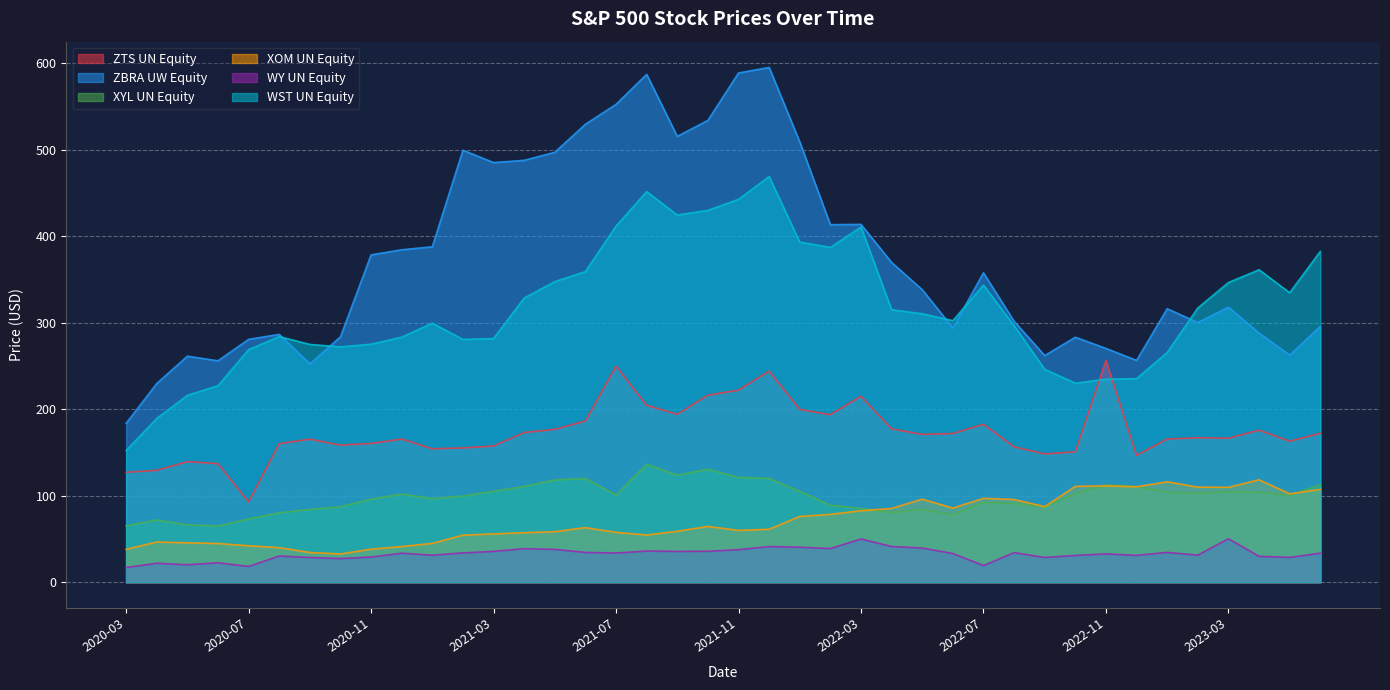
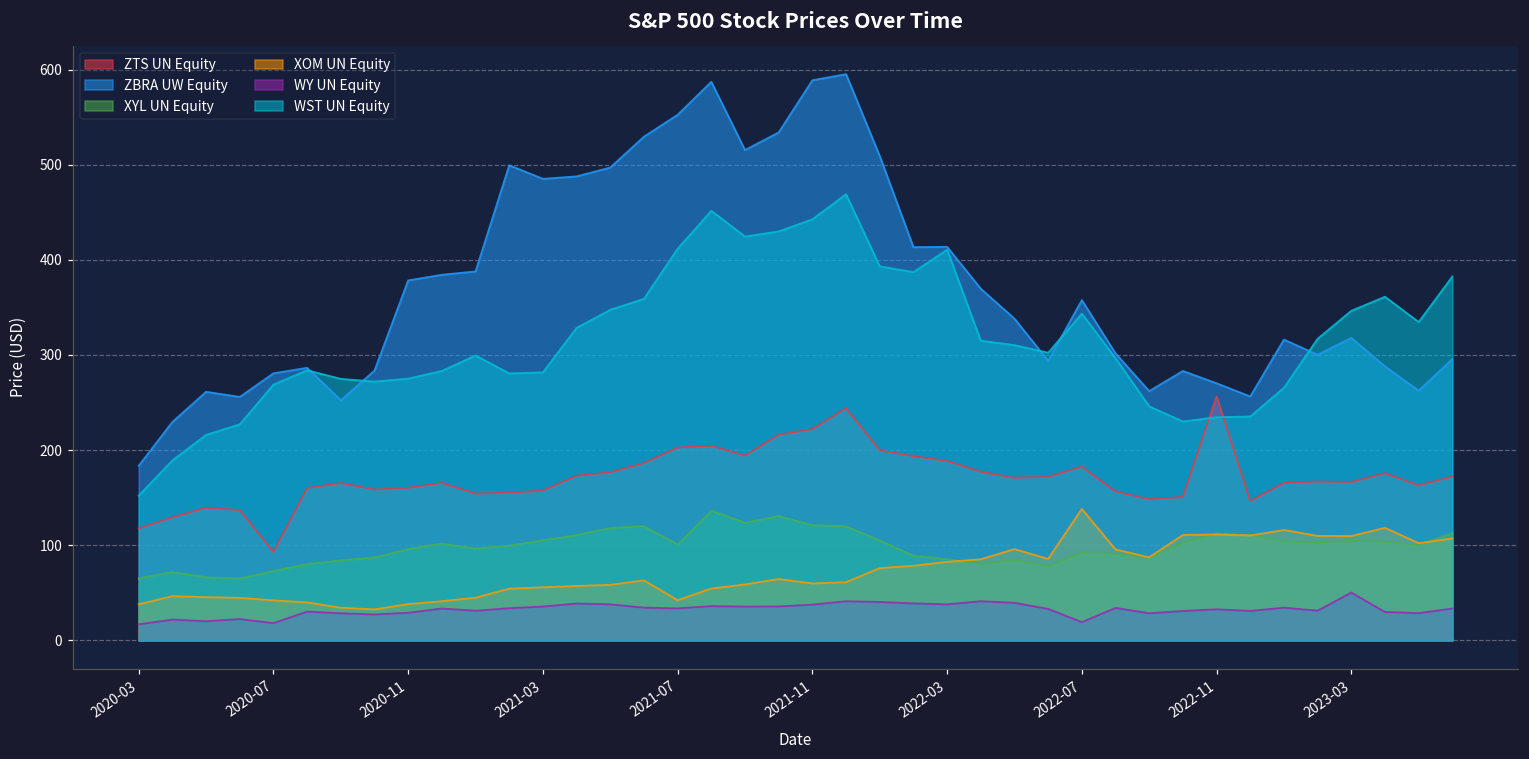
ZTS UN Equity, 2020-03: 130 -> 120
ZTS UN Equity, 2021-07: 250 -> 200
XOM UN Equity, 2021-07: 60 -> 40
ZTS UN Equity, 2022-03: 220 -> 190
WY UN Equity, 2022-03: 50 -> 40
XOM UN Equity, 2022-07: 100 -> 140
